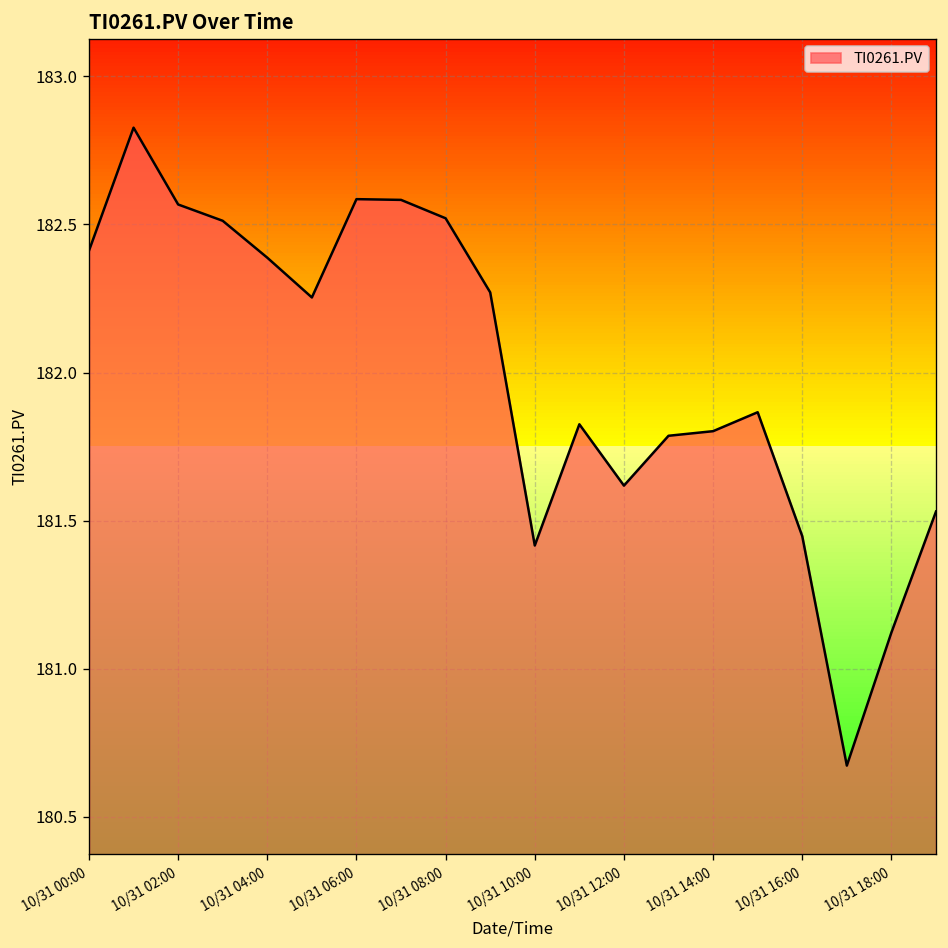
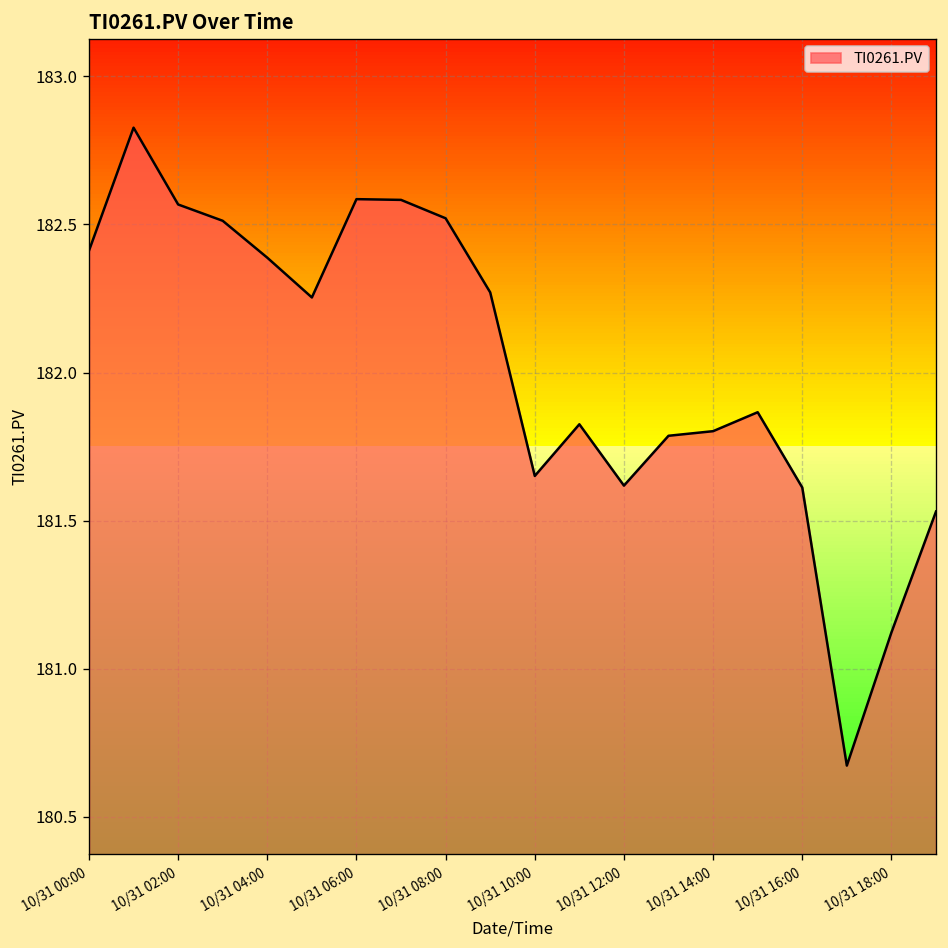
10/31 10:00: 181.42 -> 181.65
10/31 16:00: 181.45 -> 181.61
